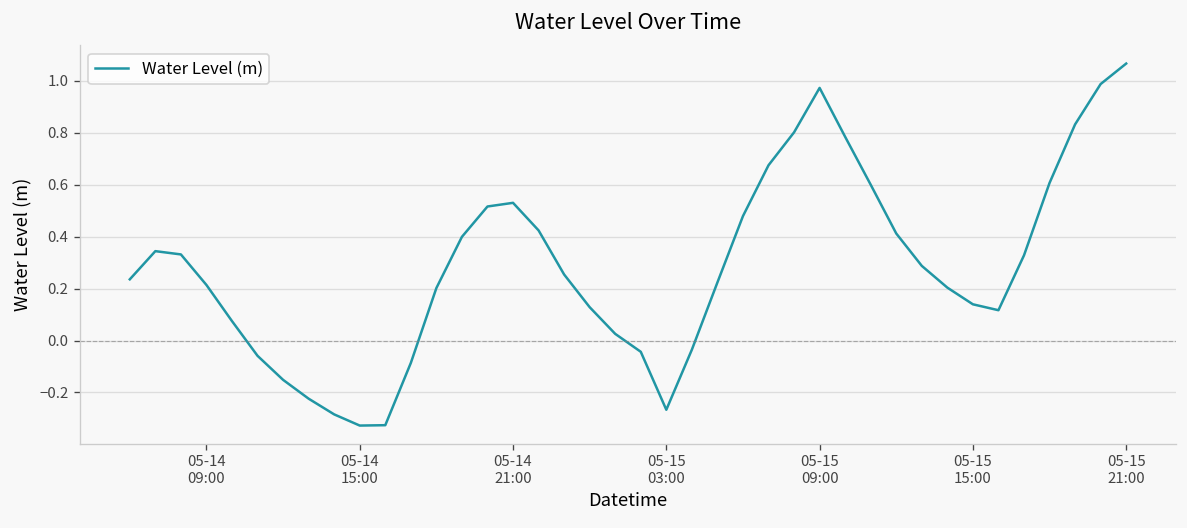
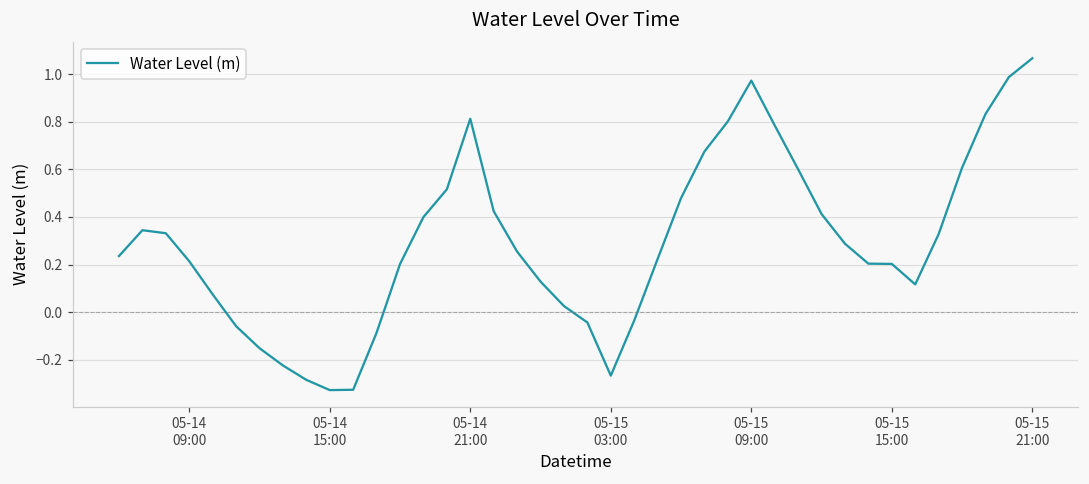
05-14 21:00: 0.53 -> 0.81
05-15 15:00: 0.14 -> 0.20
